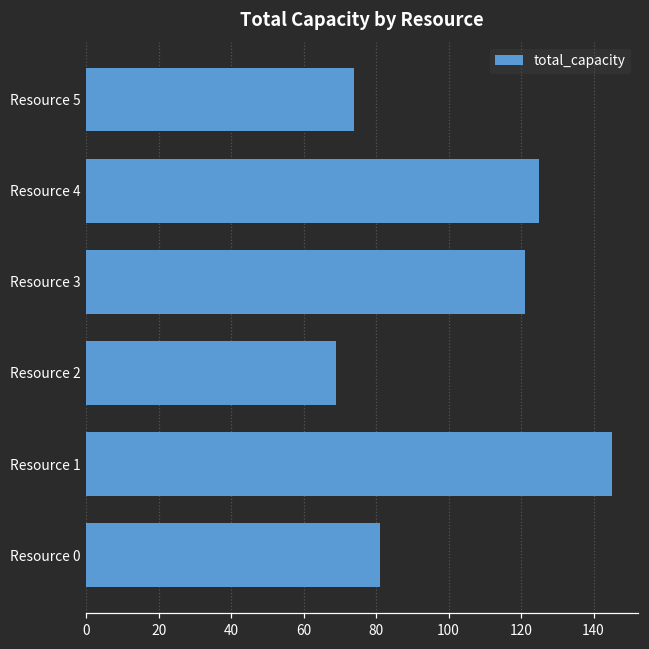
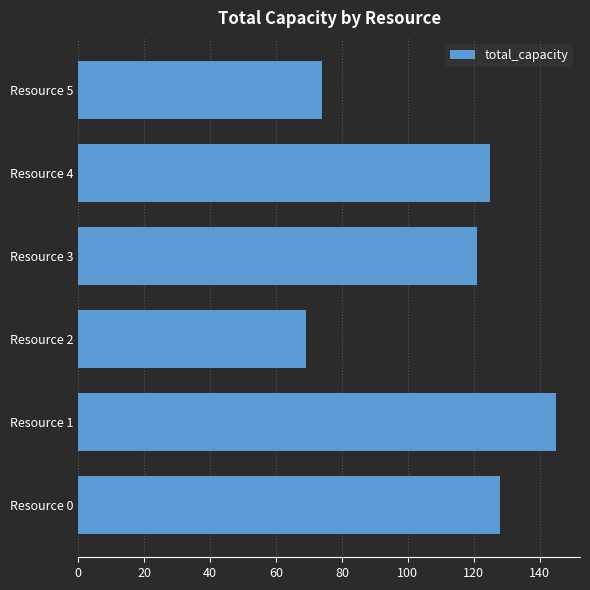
Resource 0: 81 -> 128
